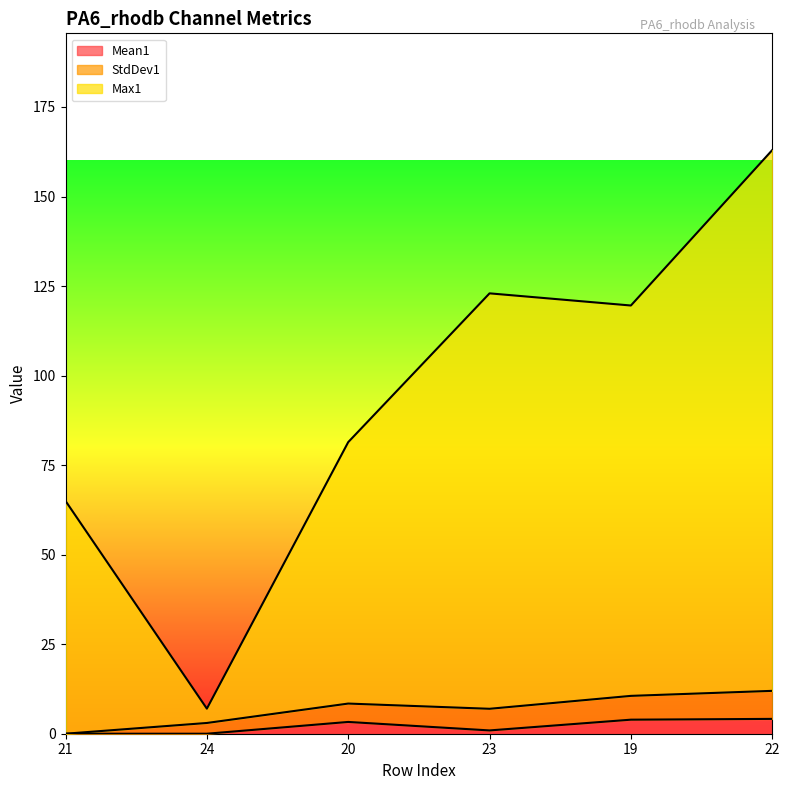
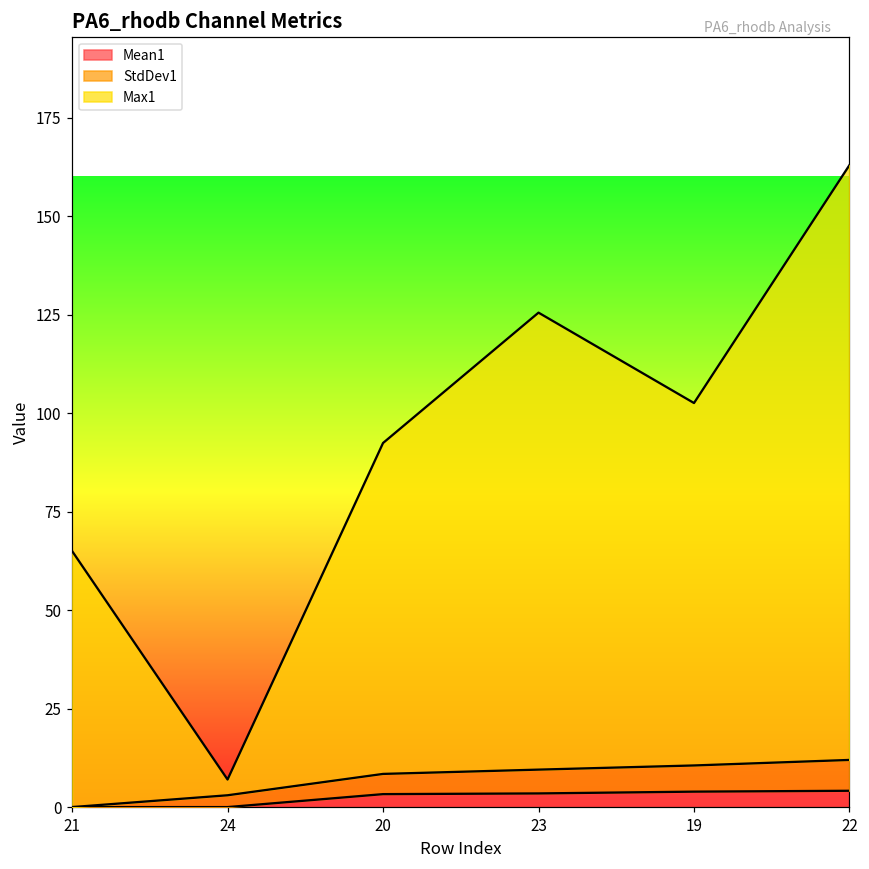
Max1, 20: 73 -> 84
Mean1, 23: 1 -> 3
Max1, 19: 109 -> 92
